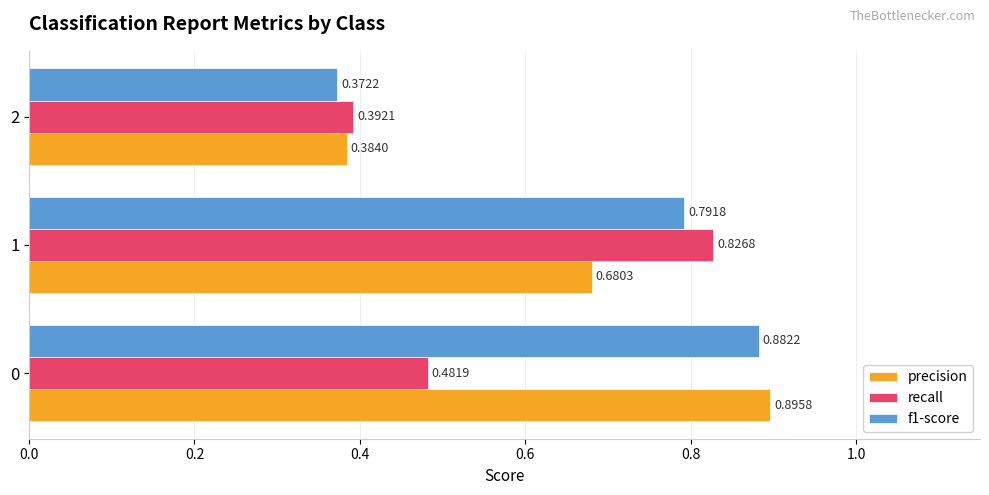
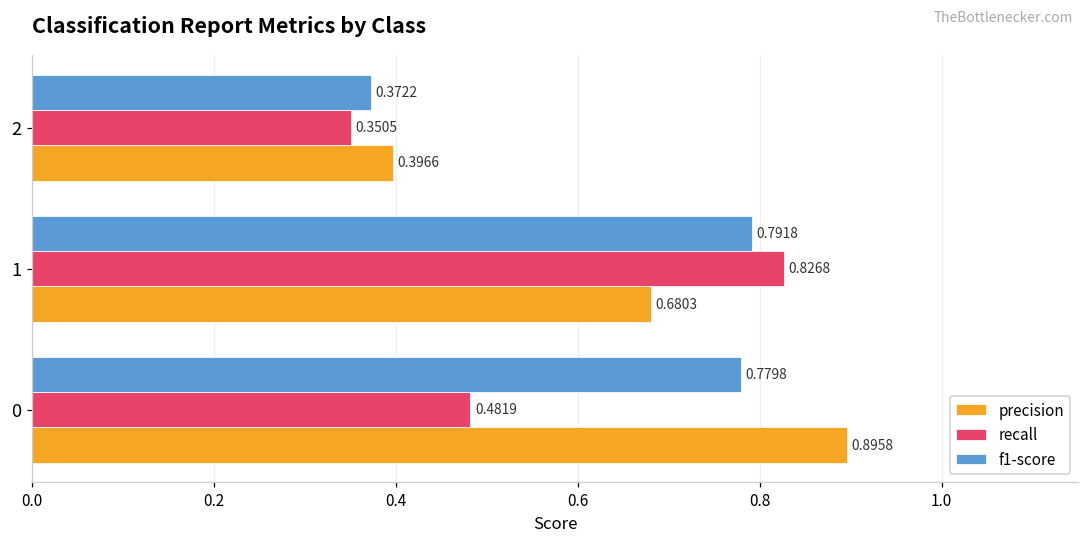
recall, 2: 0.3921 -> 0.3505
precision, 2: 0.3840 -> 0.3966
f1-score, 0: 0.8822 -> 0.7798
